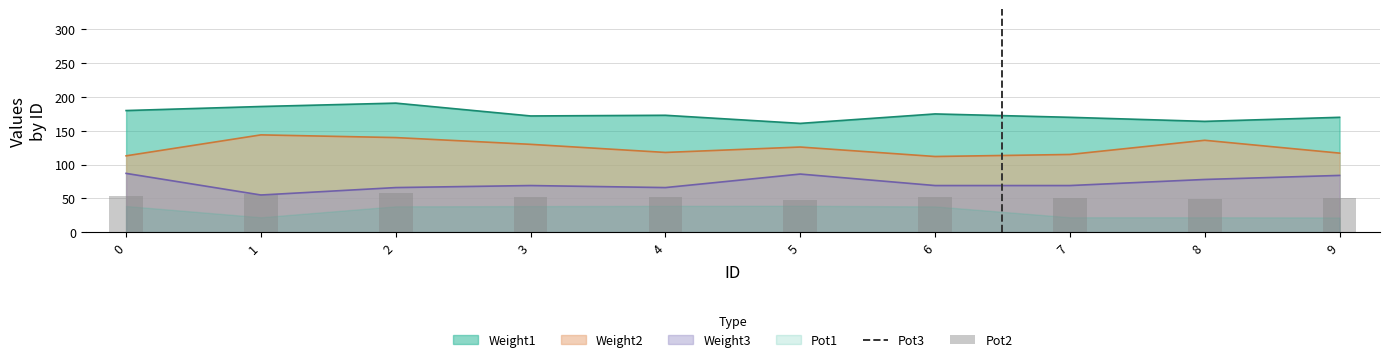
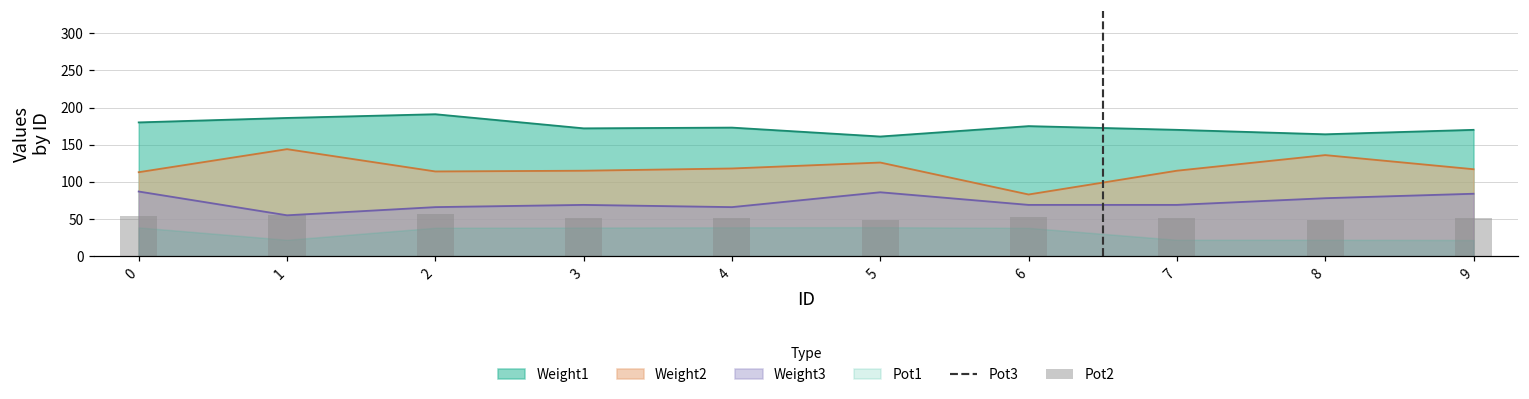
Weight2, 2: 140 -> 110
Weight2, 3: 130 -> 120
Weight2, 6: 110 -> 80
